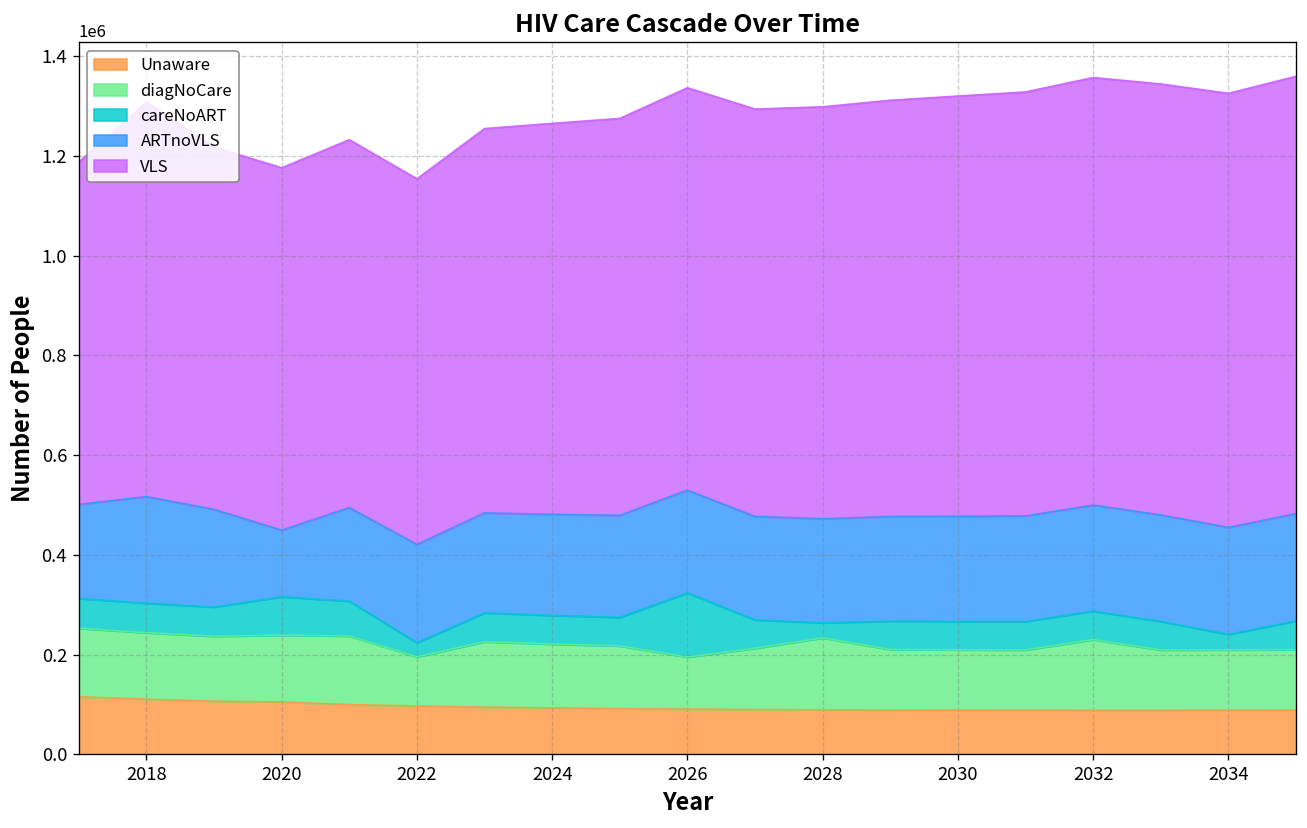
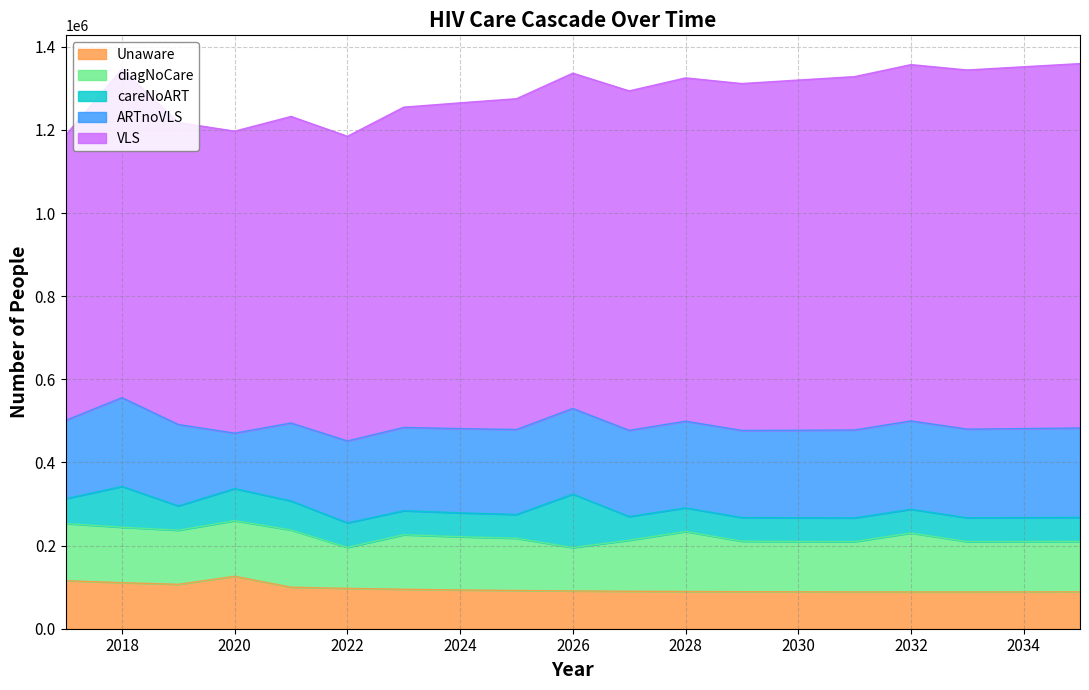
careNoART, 2018: 60000 -> 100000
Unaware, 2020: 110000 -> 130000
careNoART, 2022: 30000 -> 60000
careNoART, 2028: 30000 -> 60000
careNoART, 2034: 30000 -> 60000
